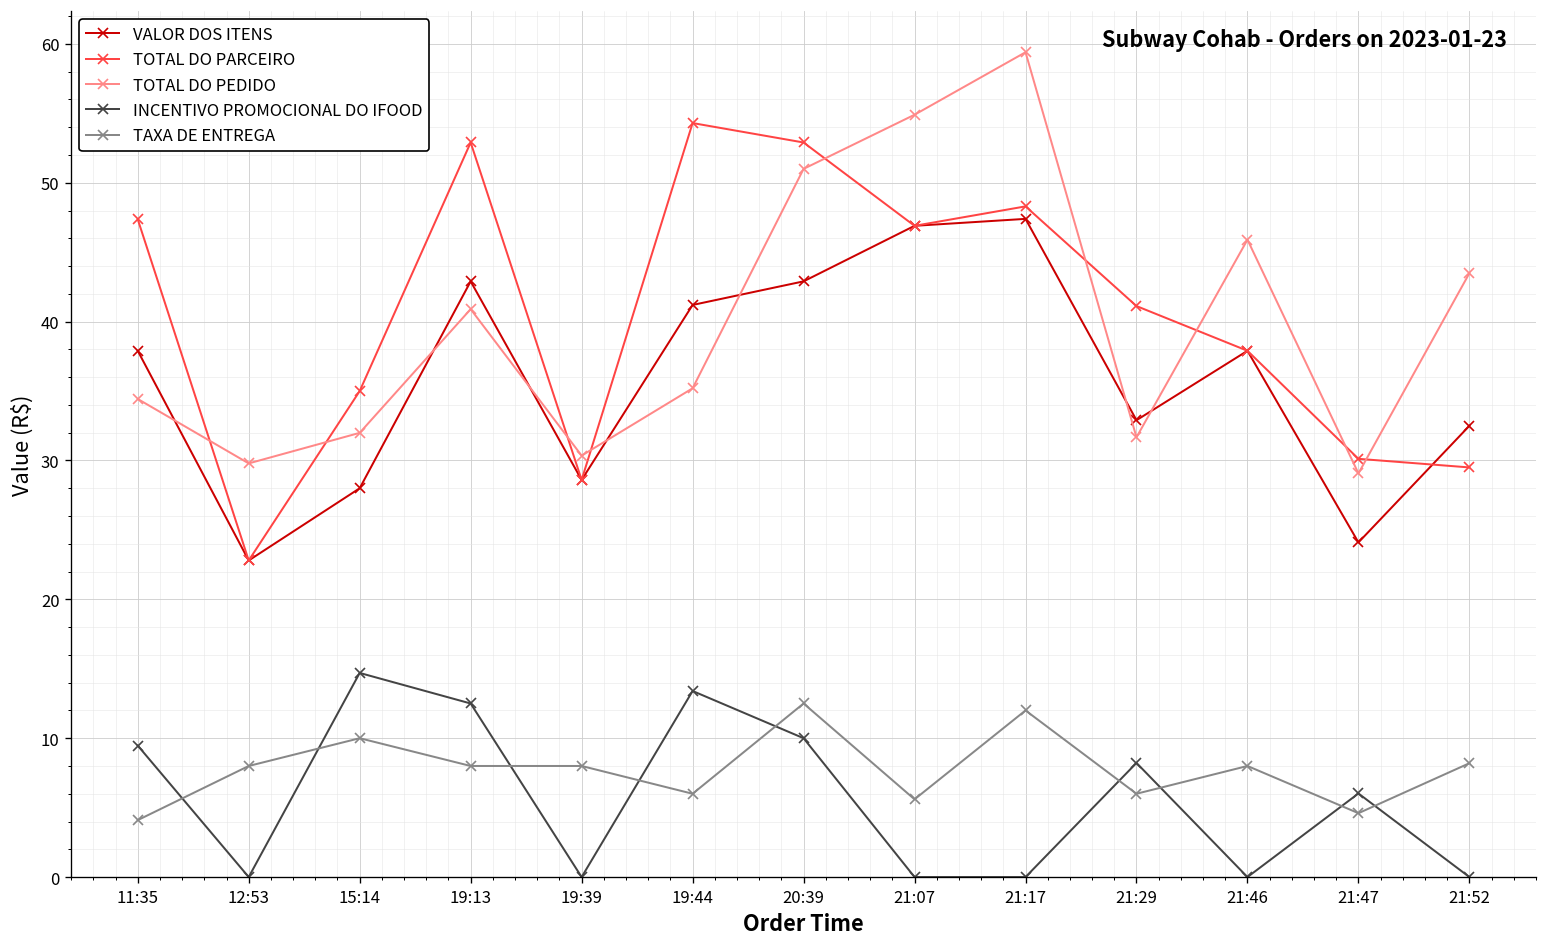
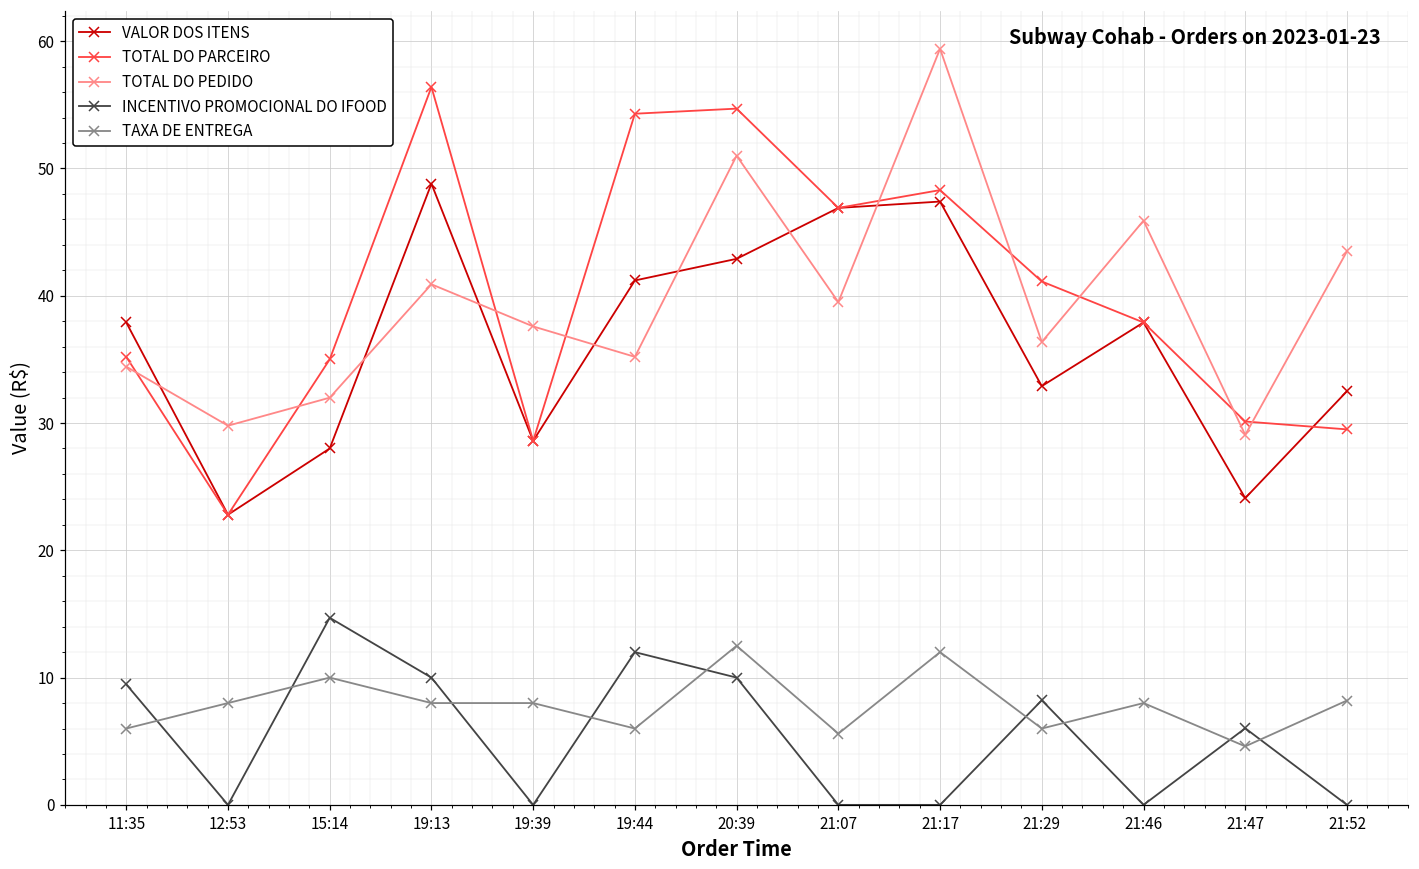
TOTAL DO PARCEIRO, 11:35: 47.4 -> 35.2
TAXA DE ENTREGA, 11:35: 4.1 -> 6.0
VALOR DOS ITENS, 19:13: 42.9 -> 48.8
TOTAL DO PARCEIRO, 19:13: 52.9 -> 56.4
INCENTIVO PROMOCIONAL DO IFOOD, 19:13: 12.5 -> 10.0
TOTAL DO PEDIDO, 19:39: 30.4 -> 37.6
INCENTIVO PROMOCIONAL DO IFOOD, 19:44: 13.4 -> 12.0
TOTAL DO PARCEIRO, 20:39: 52.9 -> 54.7
TOTAL DO PEDIDO, 21:07: 54.9 -> 39.5
TOTAL DO PEDIDO, 21:29: 31.7 -> 36.4
